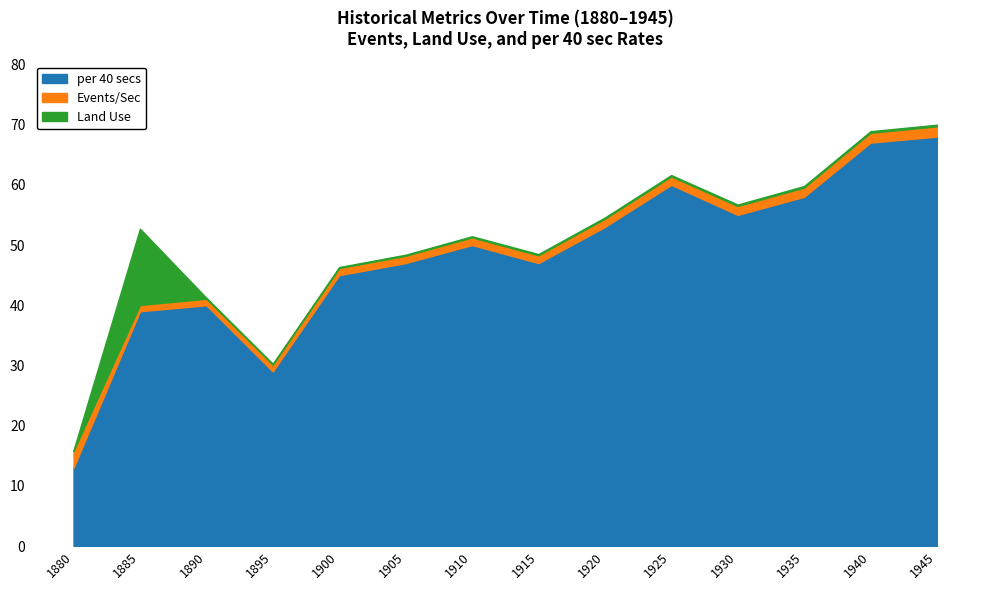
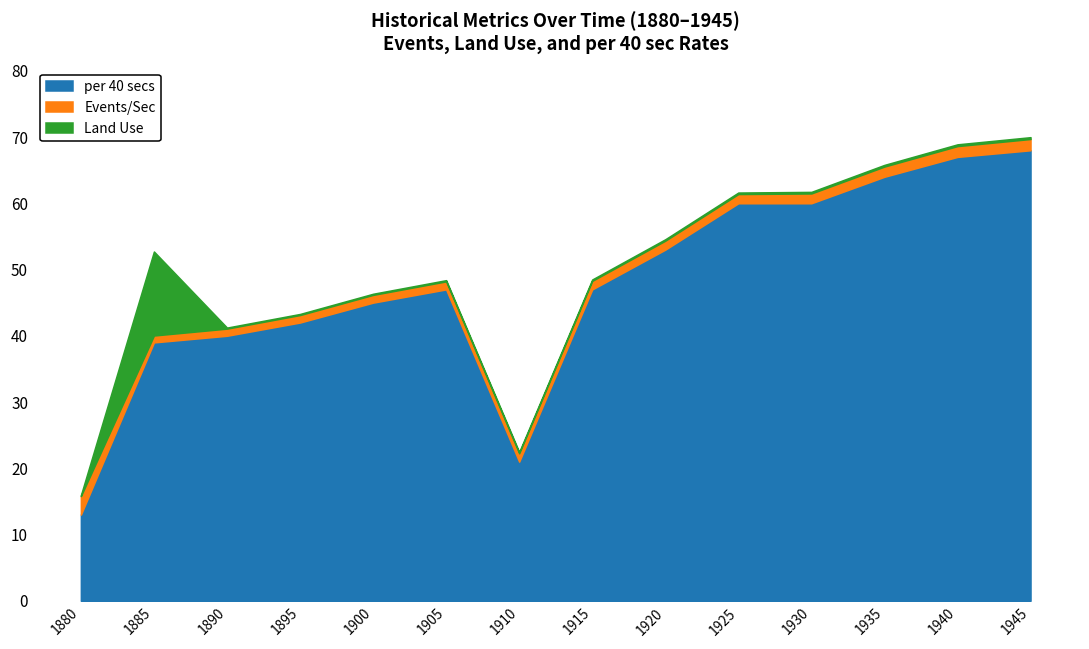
per 40 secs, 1895: 29 -> 42
per 40 secs, 1910: 50 -> 21
per 40 secs, 1930: 55 -> 60
per 40 secs, 1935: 58 -> 64
